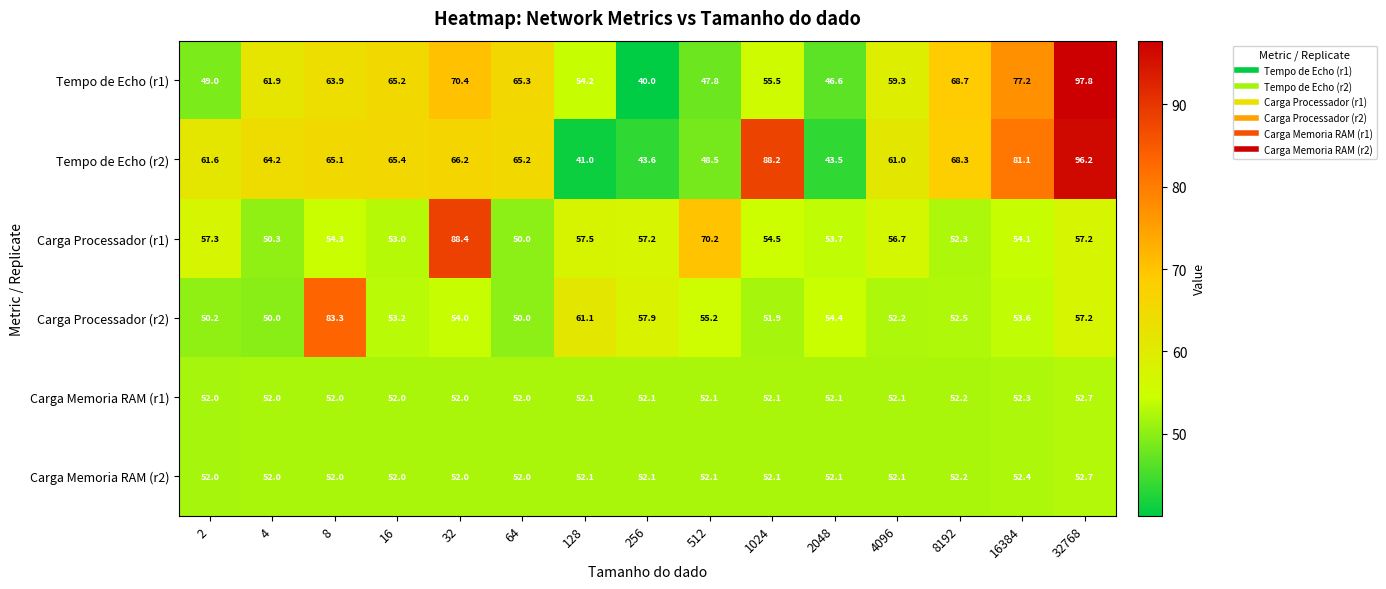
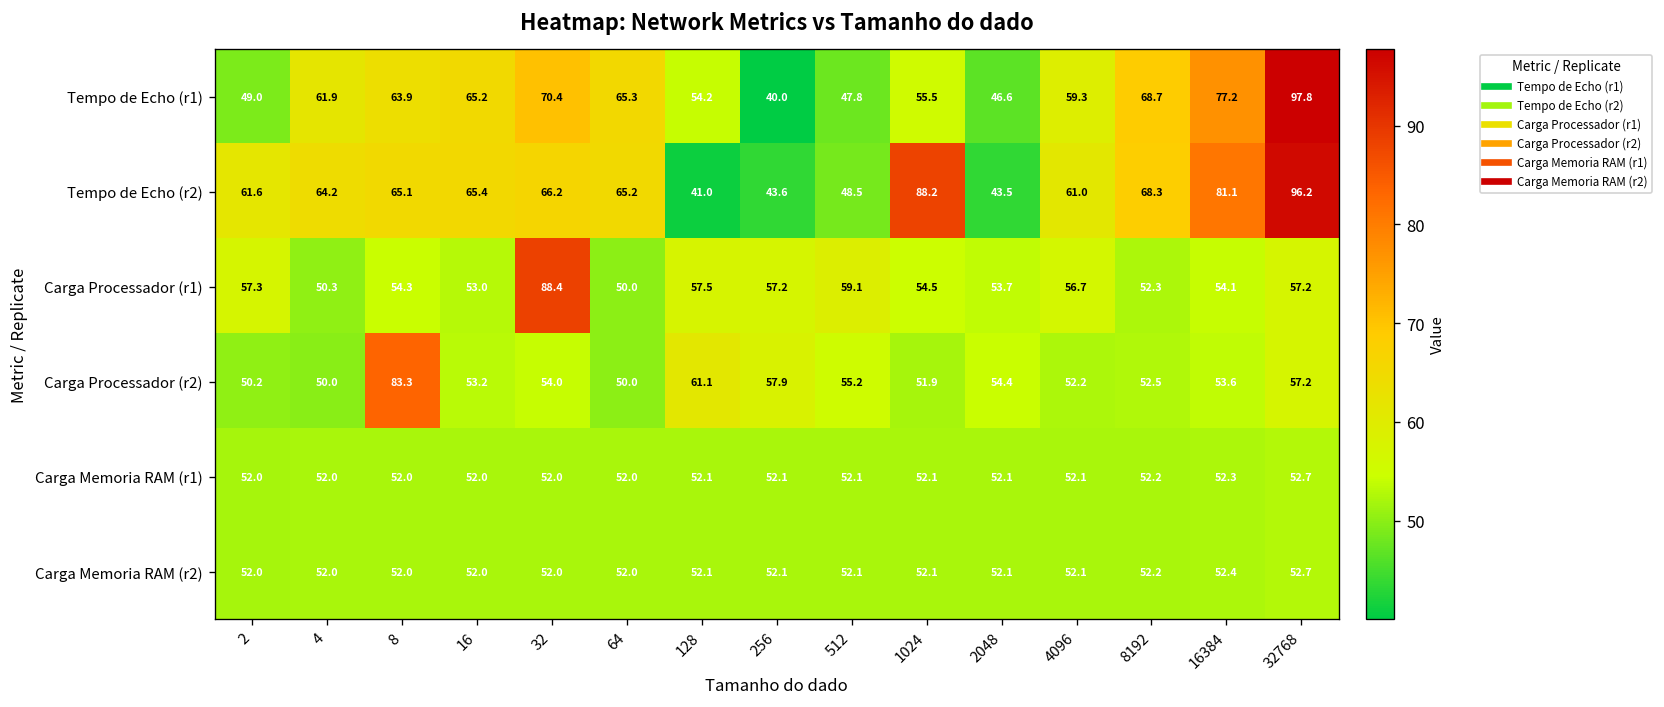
Carga Processador (r1), 512: 70.2 -> 59.1
